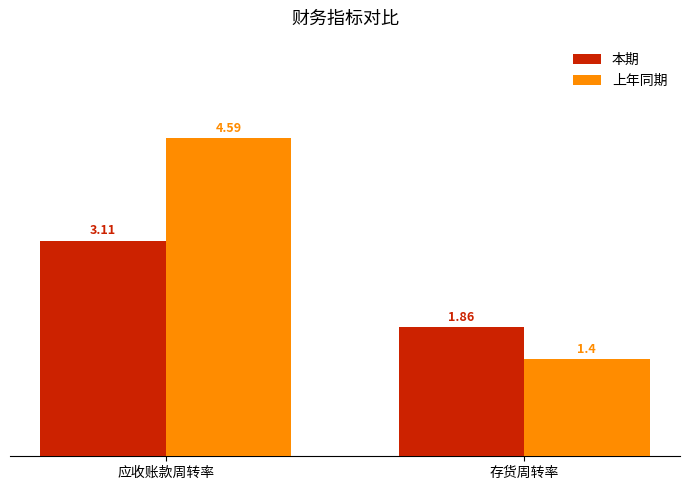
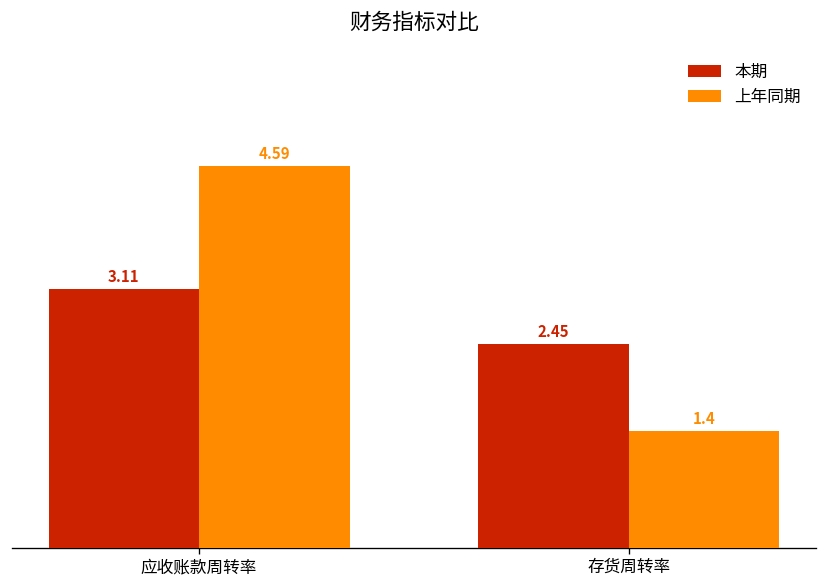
本期, 存货周转率: 1.86 -> 2.45
